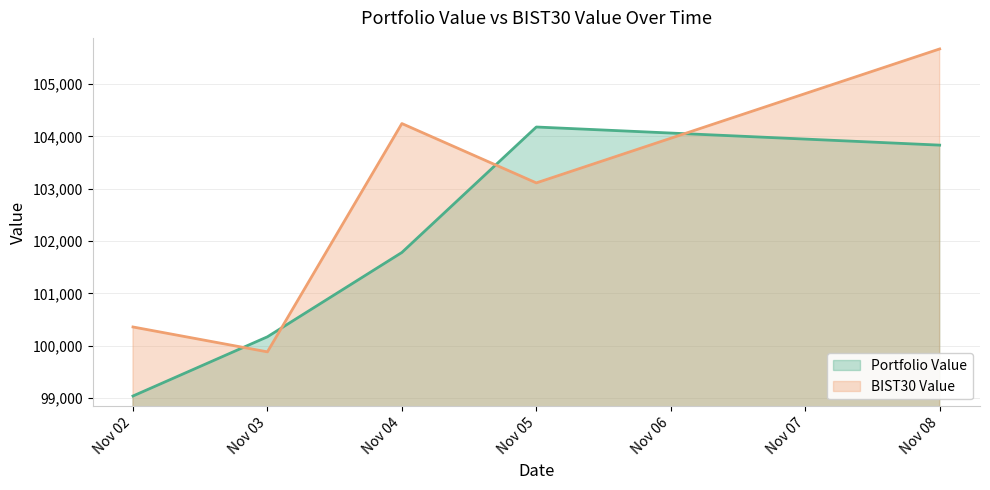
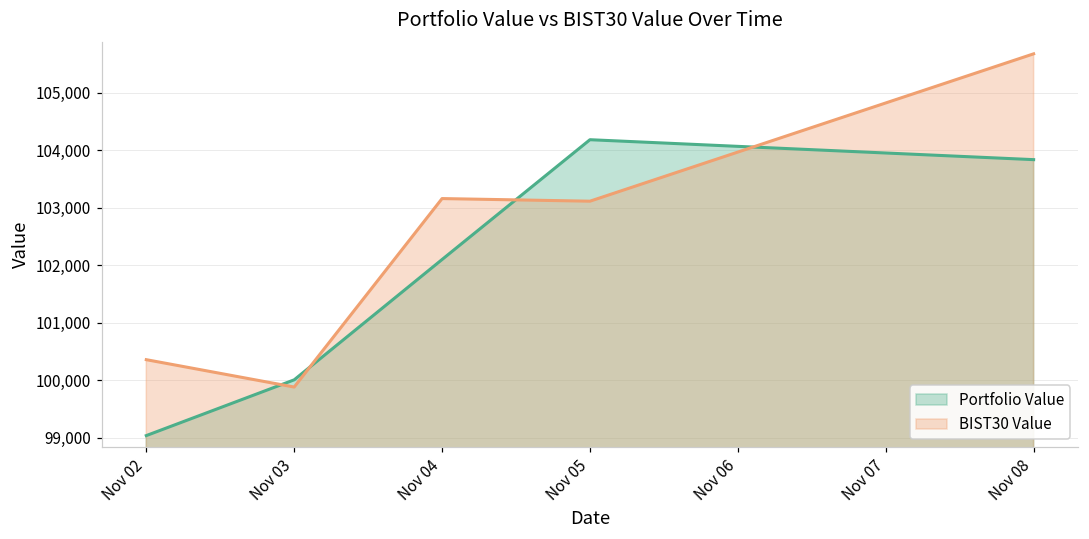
Portfolio Value, Nov 03: 100,200 -> 100,000
Portfolio Value, Nov 04: 101,800 -> 102,100
BIST30 Value, Nov 04: 104,200 -> 103,200
